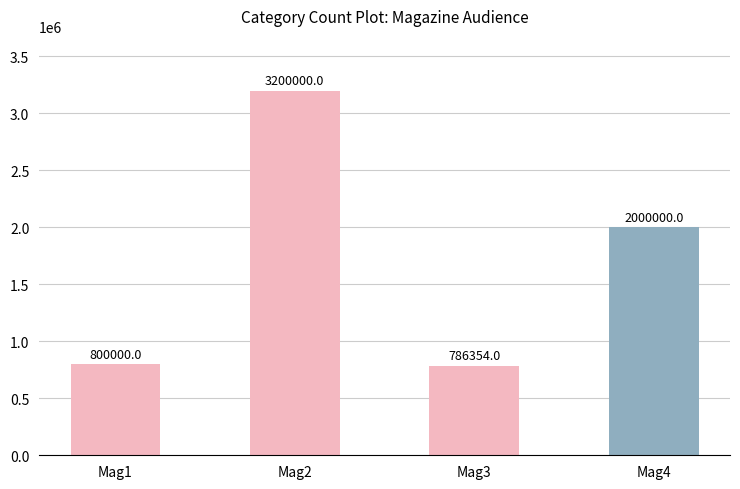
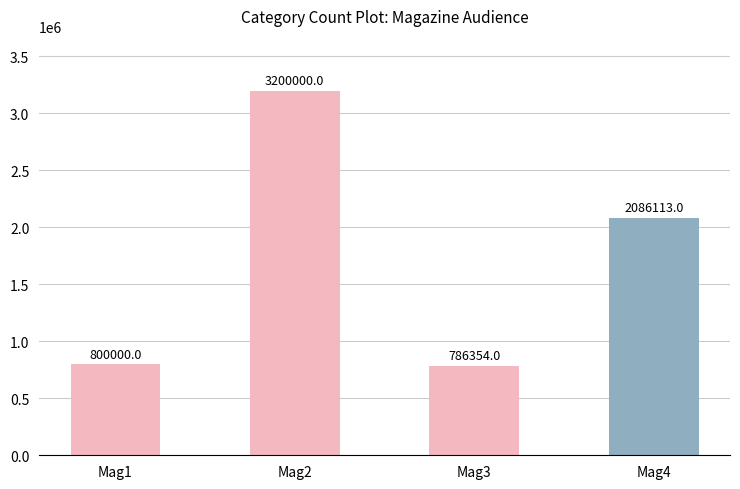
Mag4: 2000000.0 -> 2086113.0
